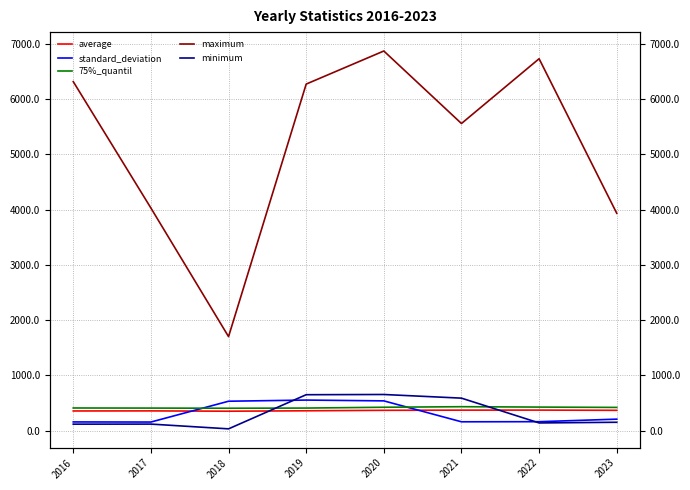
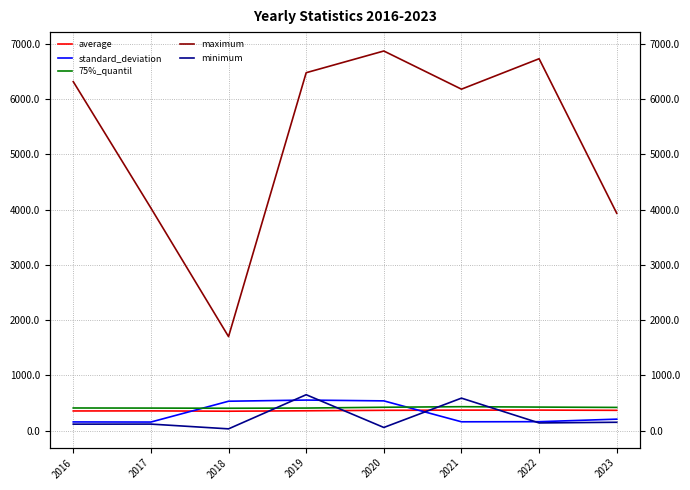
maximum, 2019: 6300 -> 6500
minimum, 2020: 700 -> 100
maximum, 2021: 5600 -> 6200
